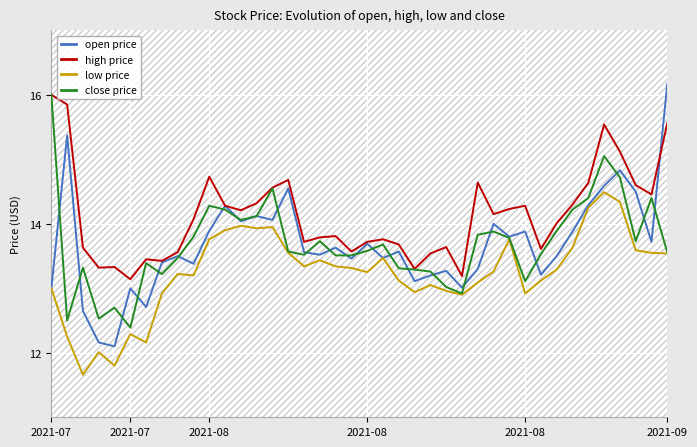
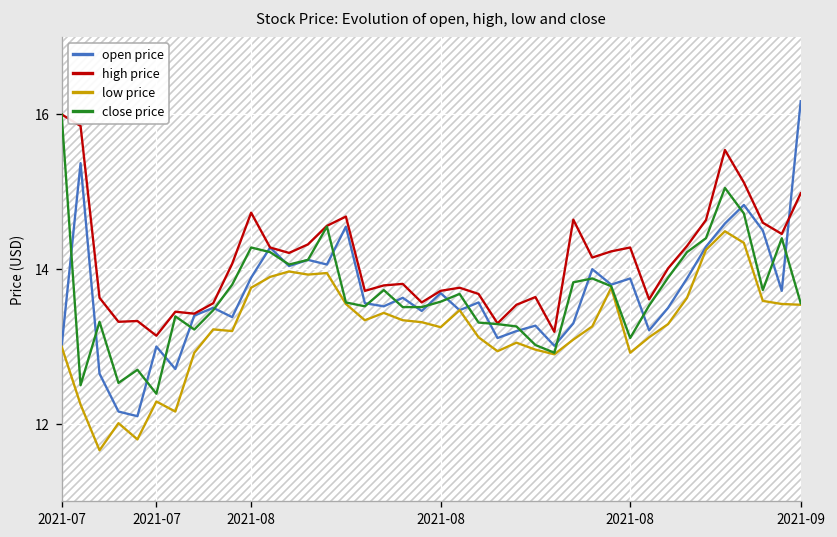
high price, 2021-09: 15.6 -> 15.0
